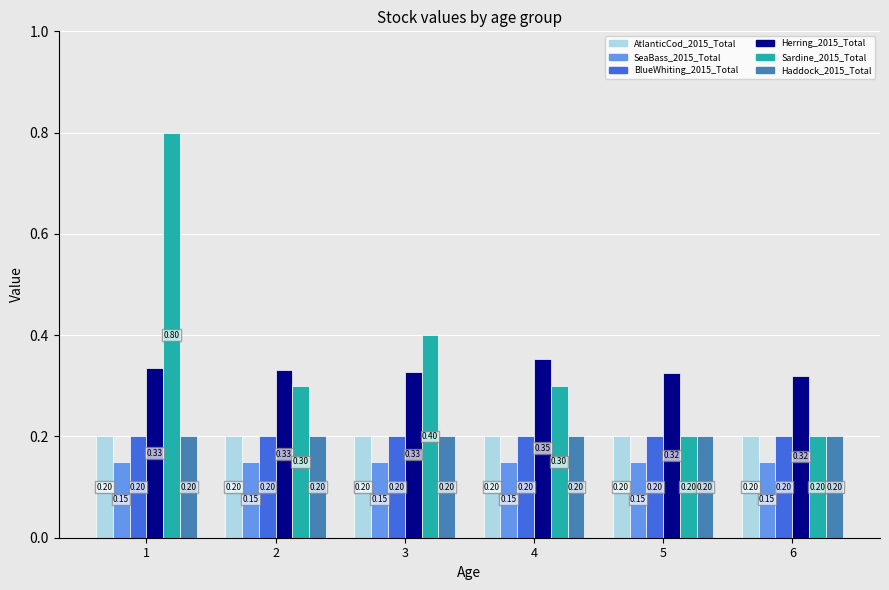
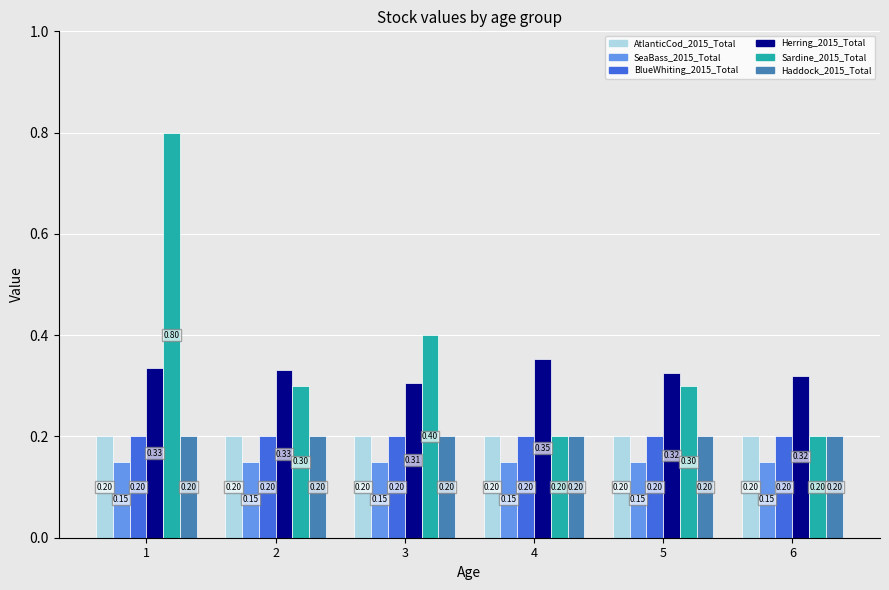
Herring_2015_Total, 3: 0.33 -> 0.31
Sardine_2015_Total, 4: 0.30 -> 0.20
Sardine_2015_Total, 5: 0.20 -> 0.30
